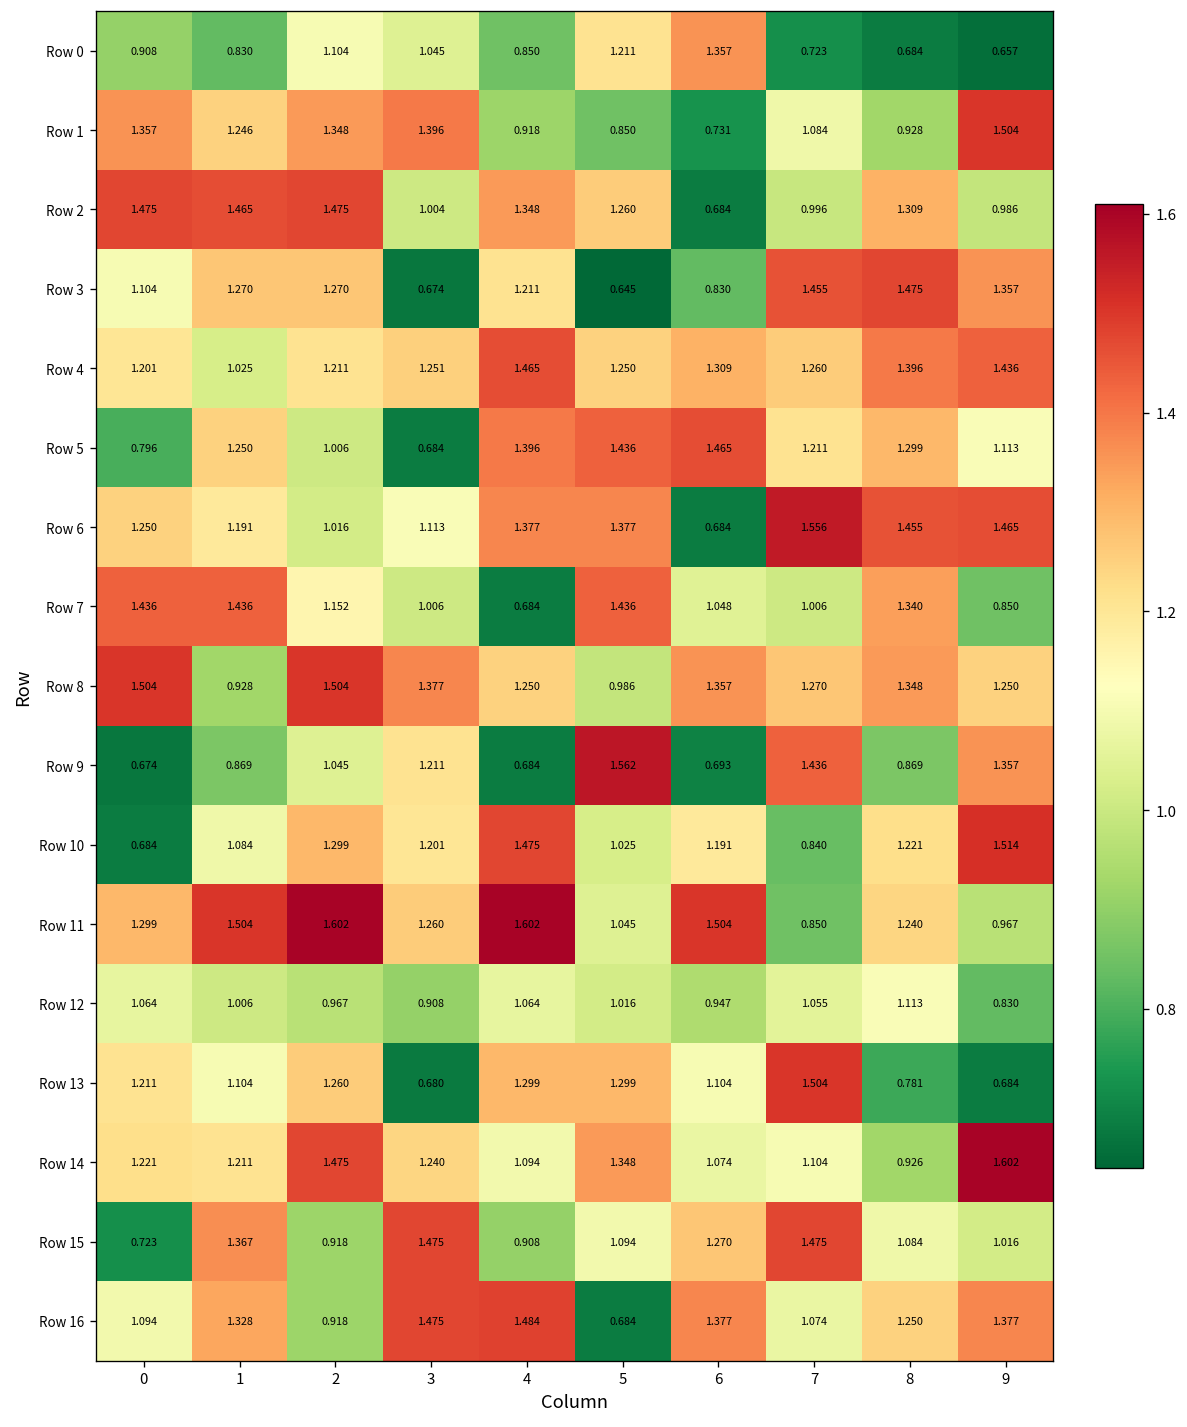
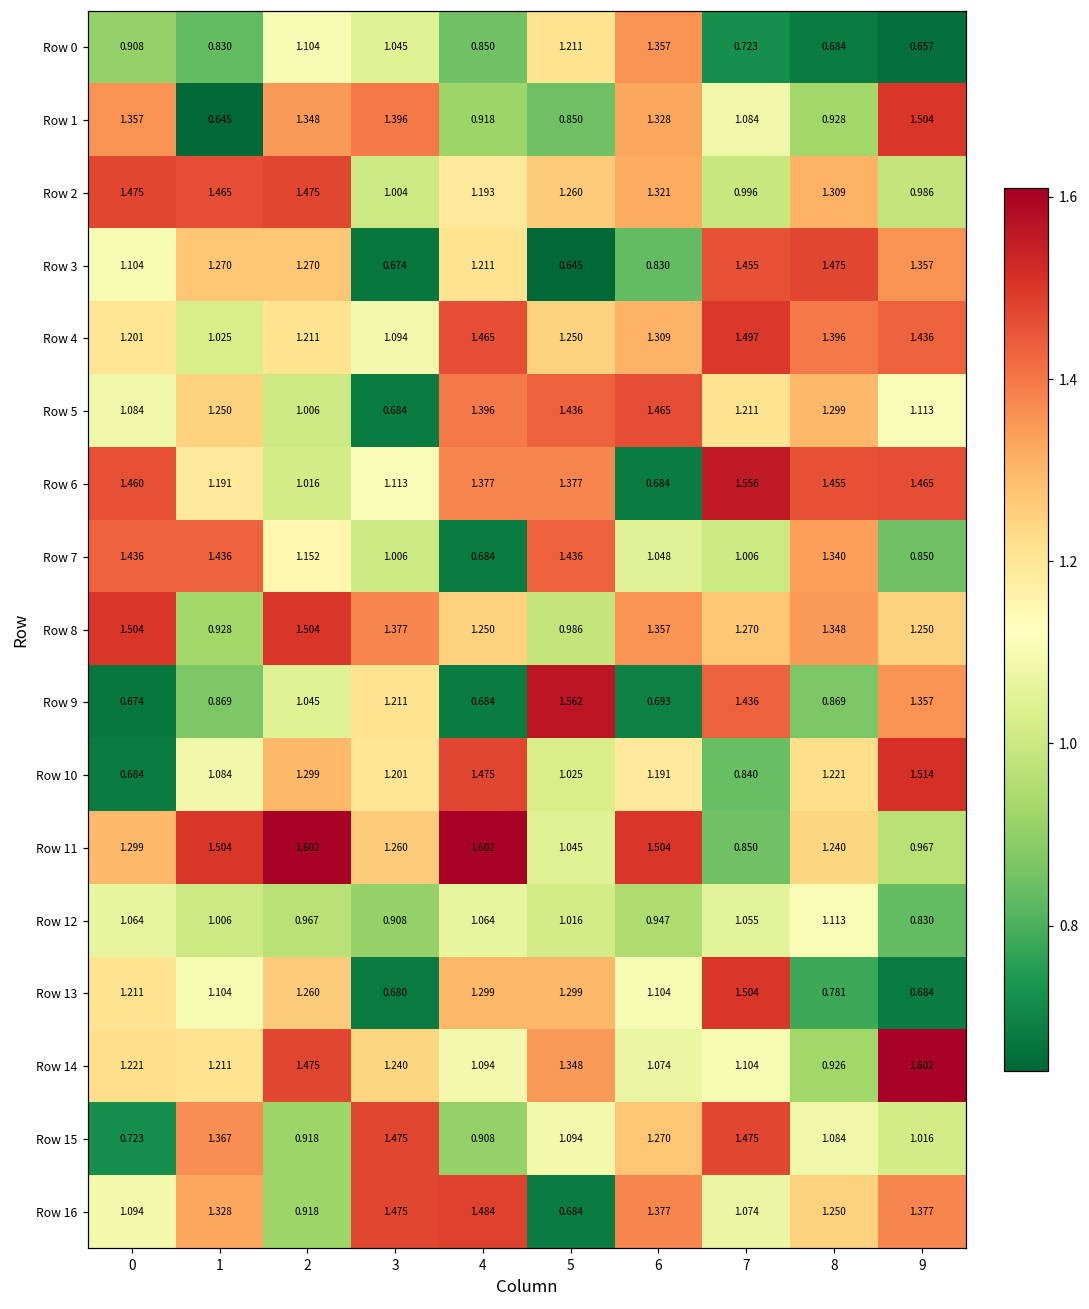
Row 1, 1: 1.246 -> 0.645
Row 1, 6: 0.731 -> 1.328
Row 2, 4: 1.348 -> 1.193
Row 2, 6: 0.684 -> 1.321
Row 4, 3: 1.251 -> 1.094
Row 4, 7: 1.260 -> 1.497
Row 5, 0: 0.796 -> 1.084
Row 6, 0: 1.250 -> 1.460
